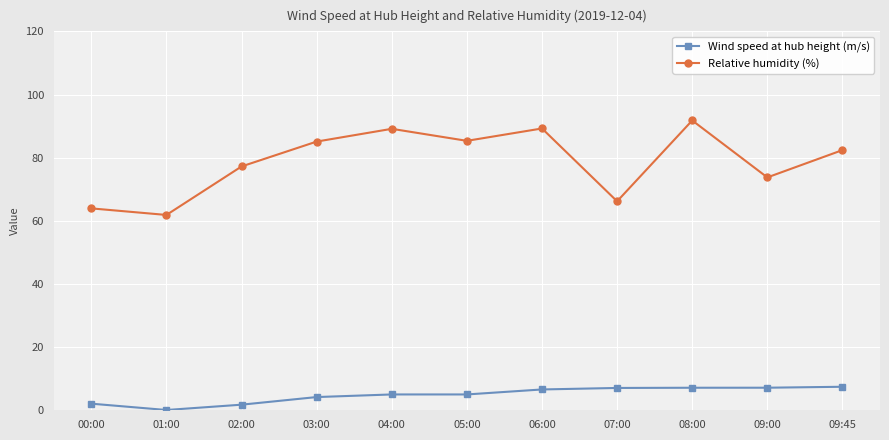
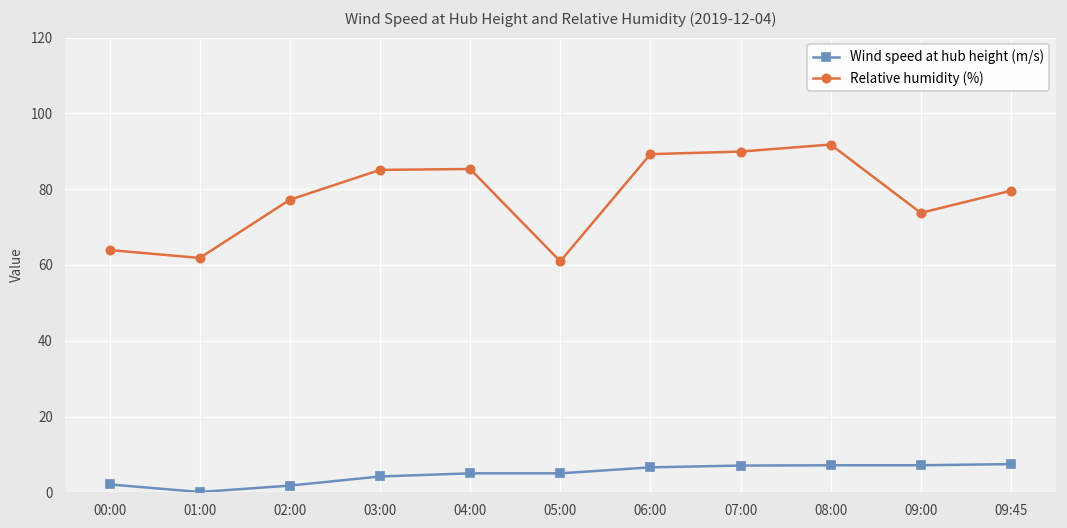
Relative humidity (%), 04:00: 89 -> 85
Relative humidity (%), 05:00: 85 -> 61
Relative humidity (%), 07:00: 66 -> 90
Relative humidity (%), 09:45: 82 -> 80
